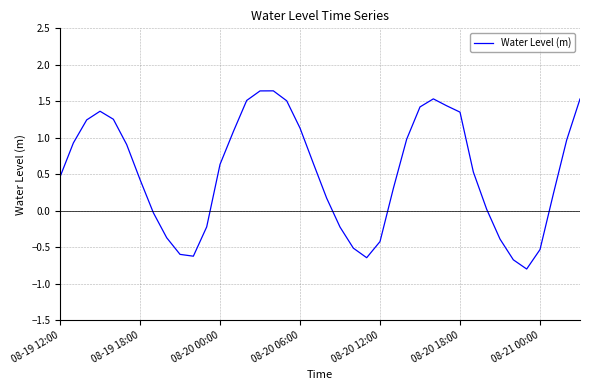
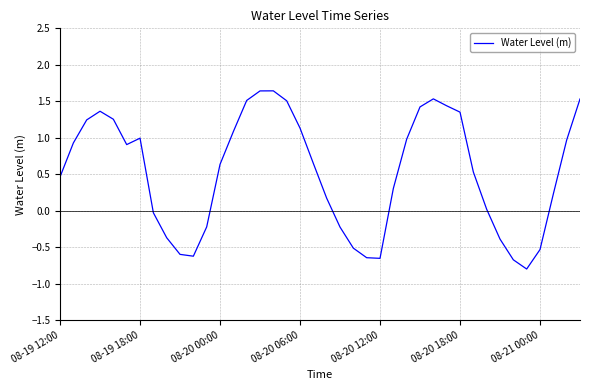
08-19 18:00: 0.4 -> 1.0
08-20 12:00: -0.4 -> -0.7
